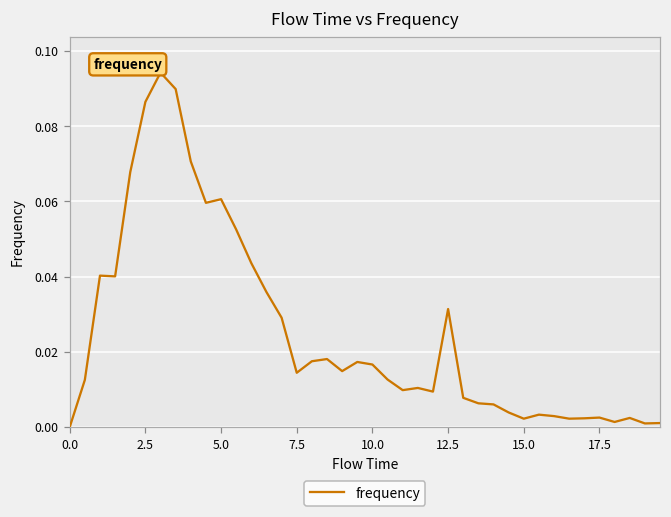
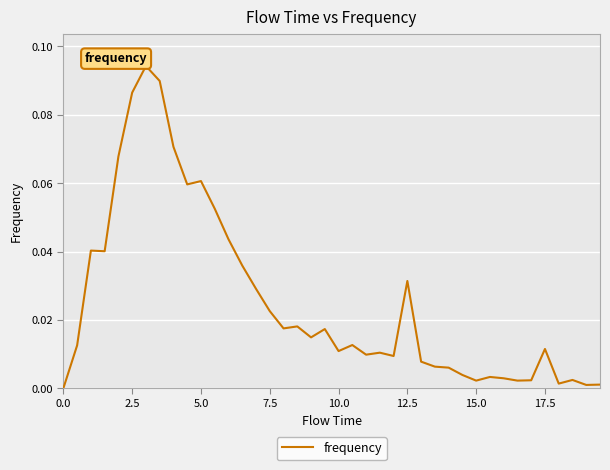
7.5: 0.014 -> 0.023
10.0: 0.017 -> 0.011
17.5: 0.003 -> 0.011
